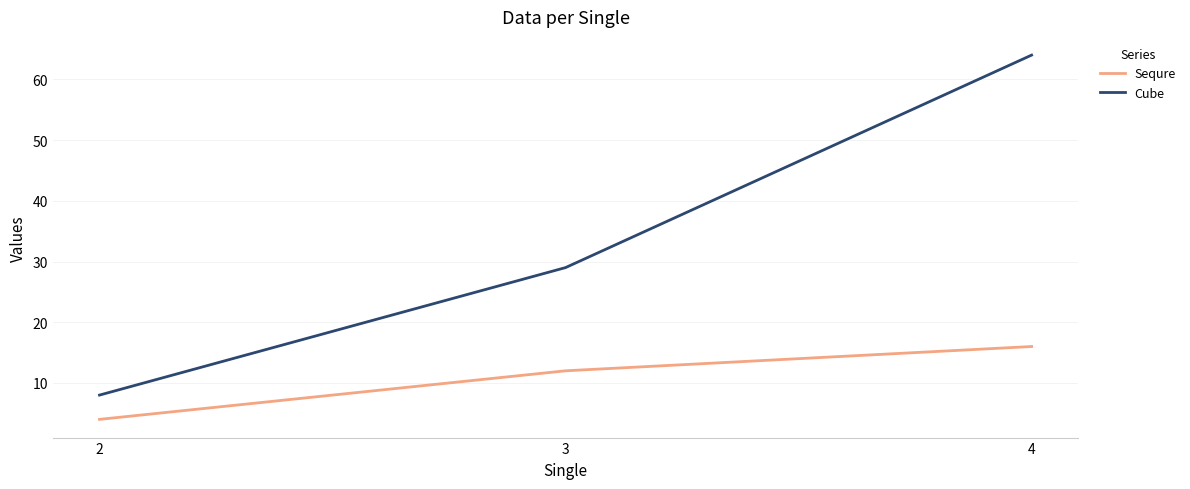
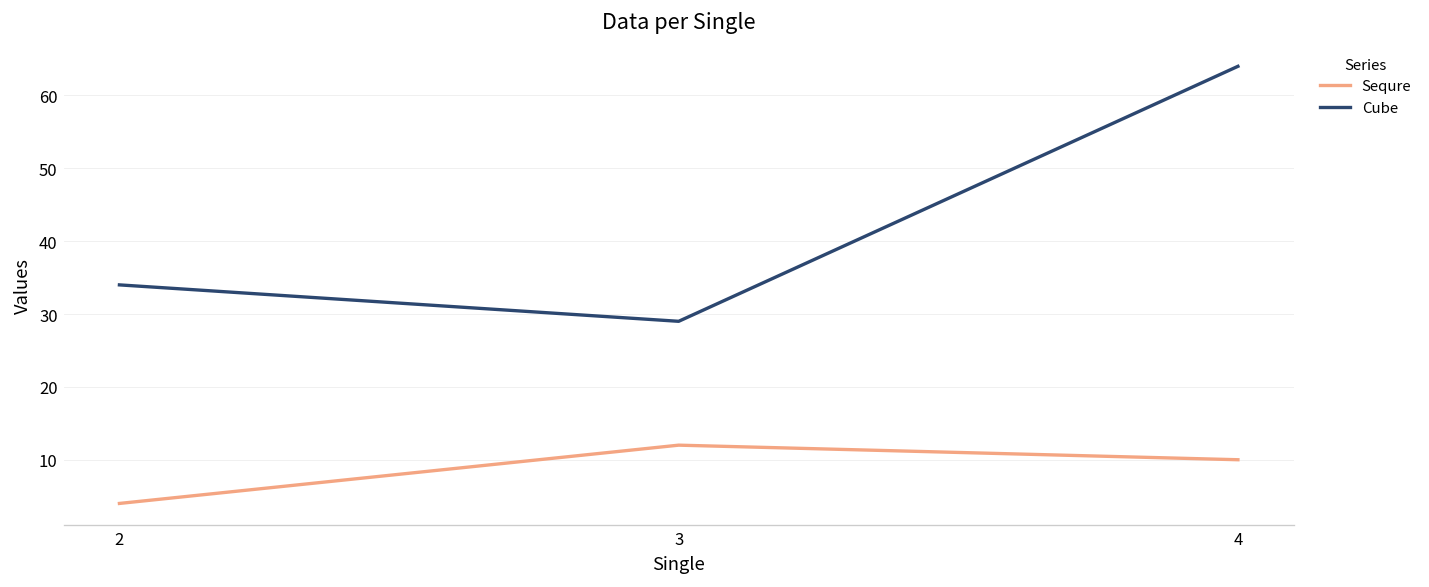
Cube, 2: 8 -> 34
Sequre, 4: 16 -> 10
